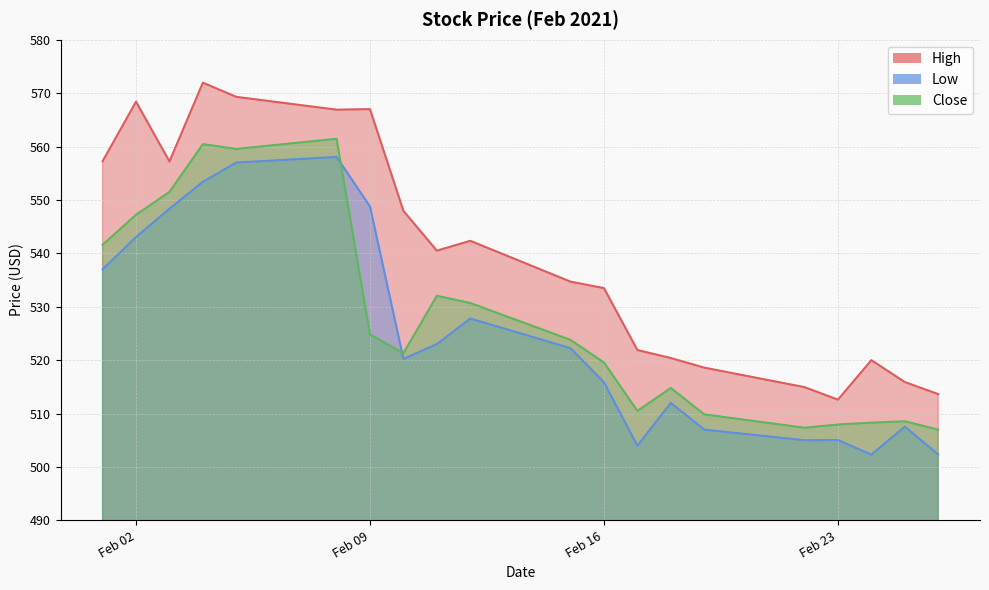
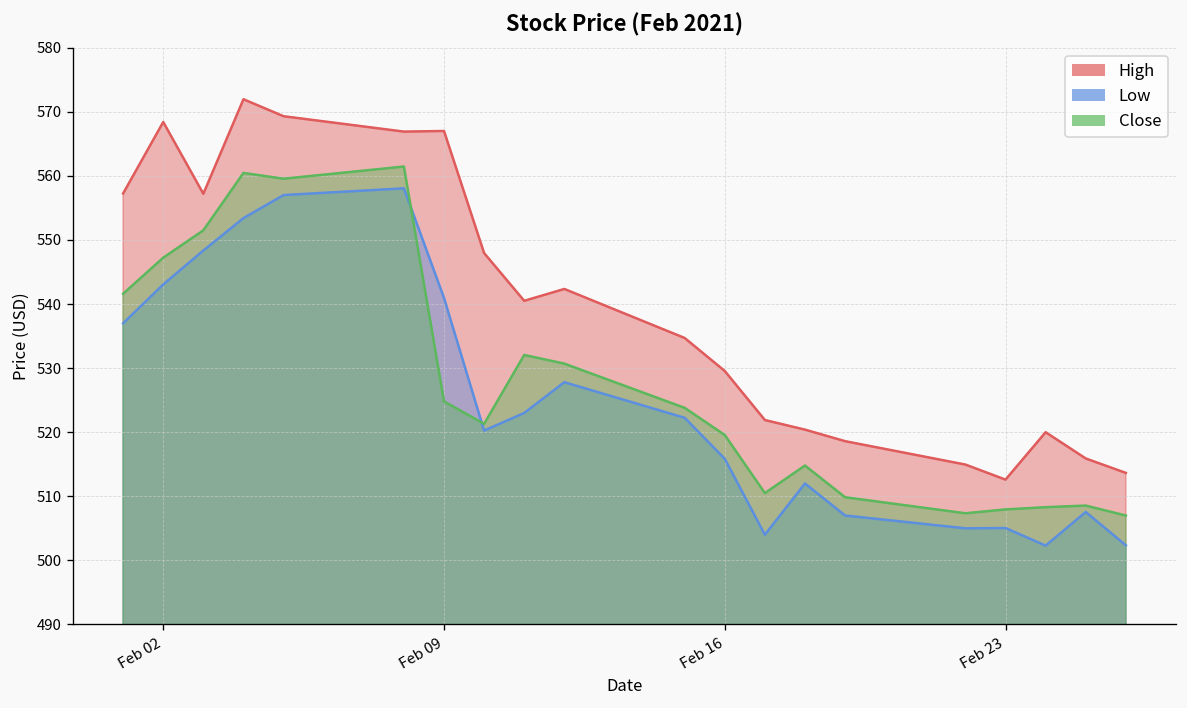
Low, Feb 09: 549 -> 541
High, Feb 16: 533 -> 530
